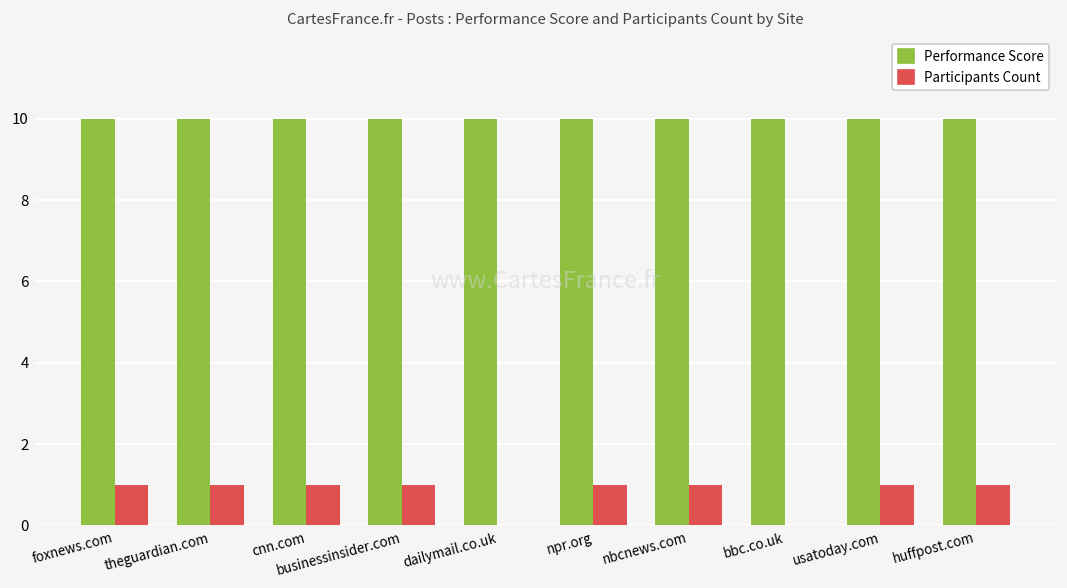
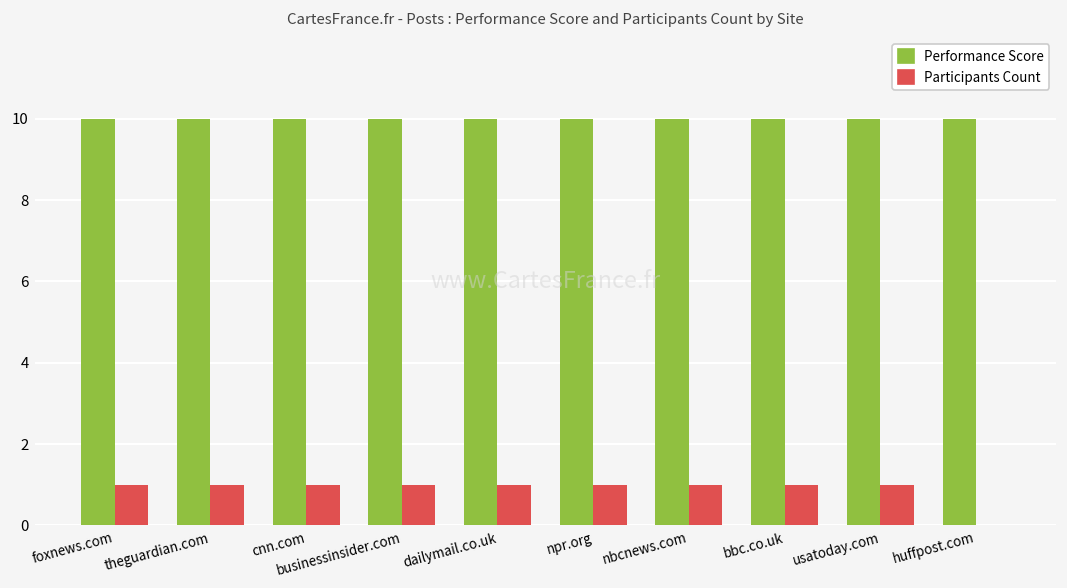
Participants Count, dailymail.co.uk: 0 -> 1
Participants Count, bbc.co.uk: 0 -> 1
Participants Count, huffpost.com: 1 -> 0
